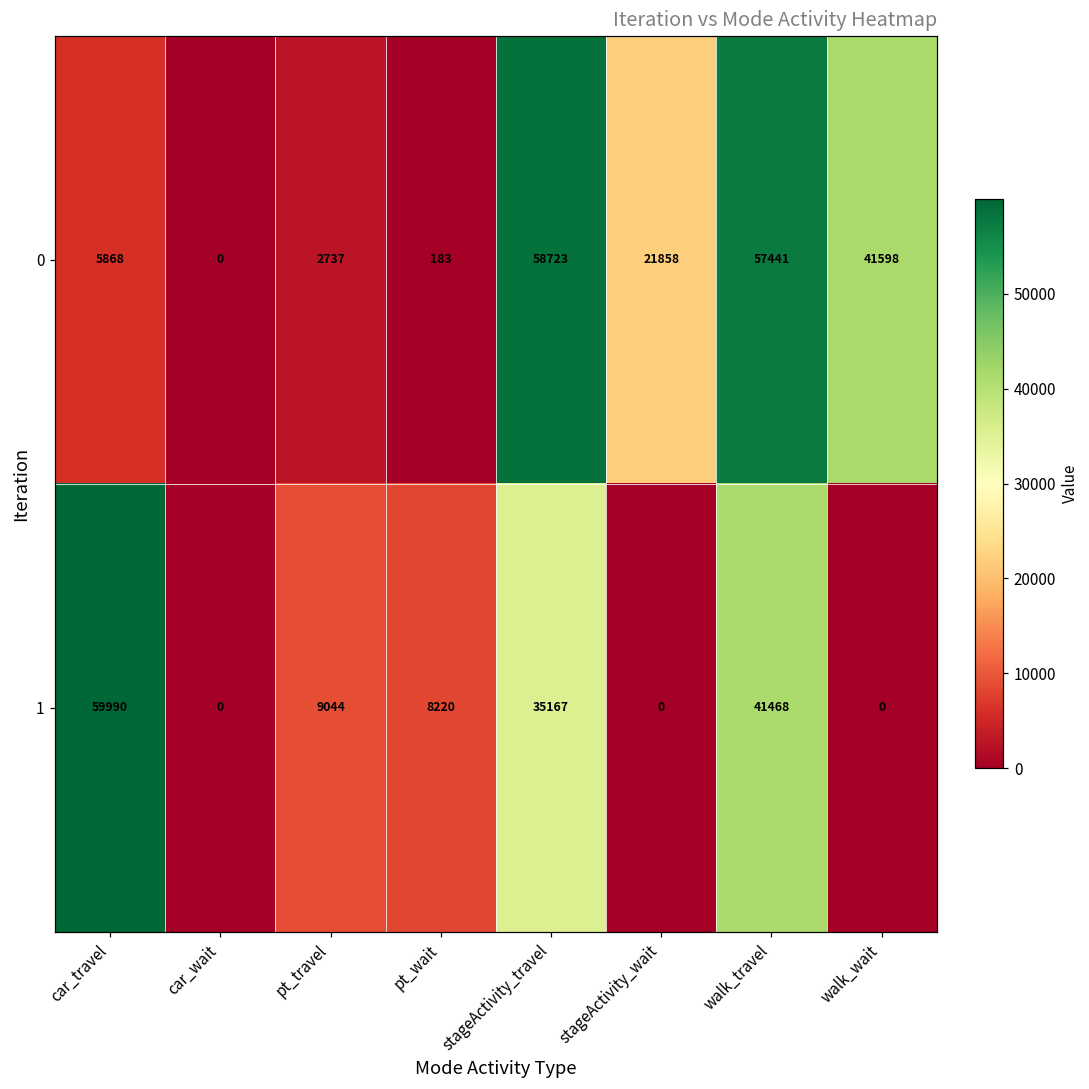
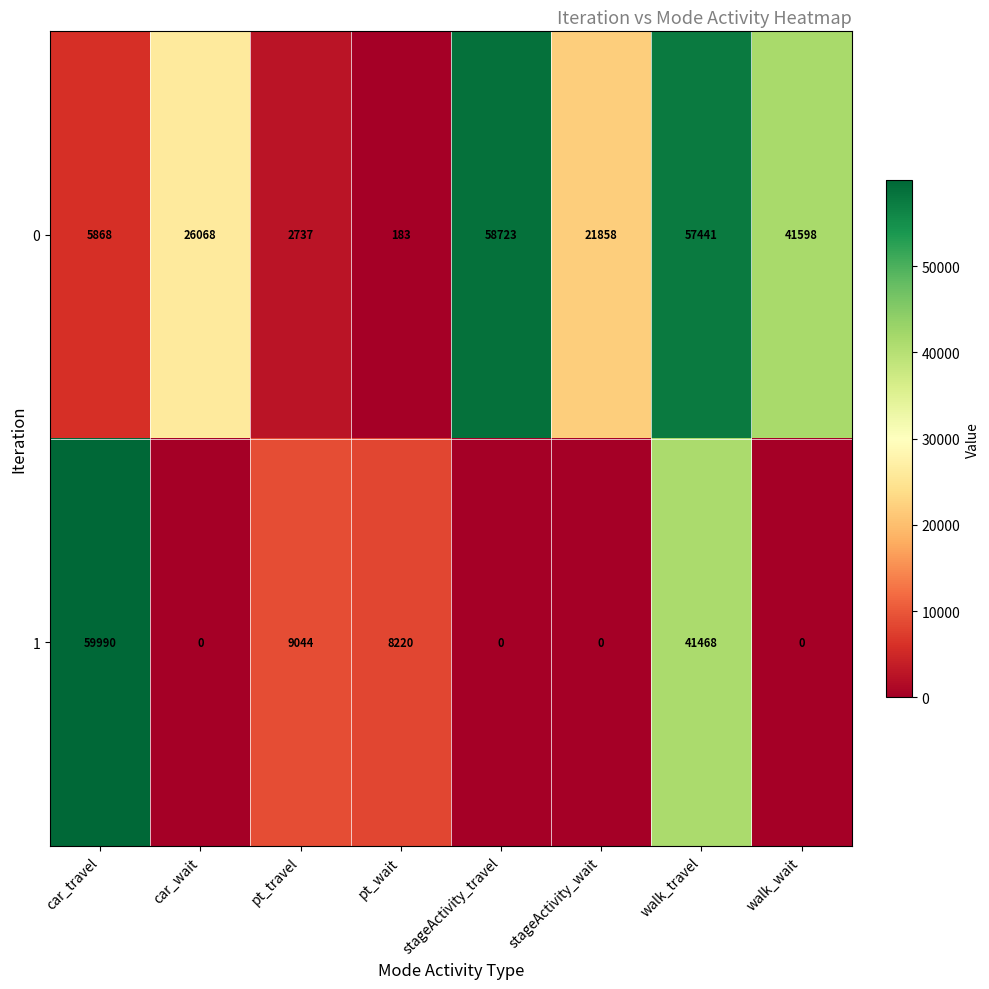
0, car_wait: 0 -> 26068
1, stageActivity_travel: 35167 -> 0
